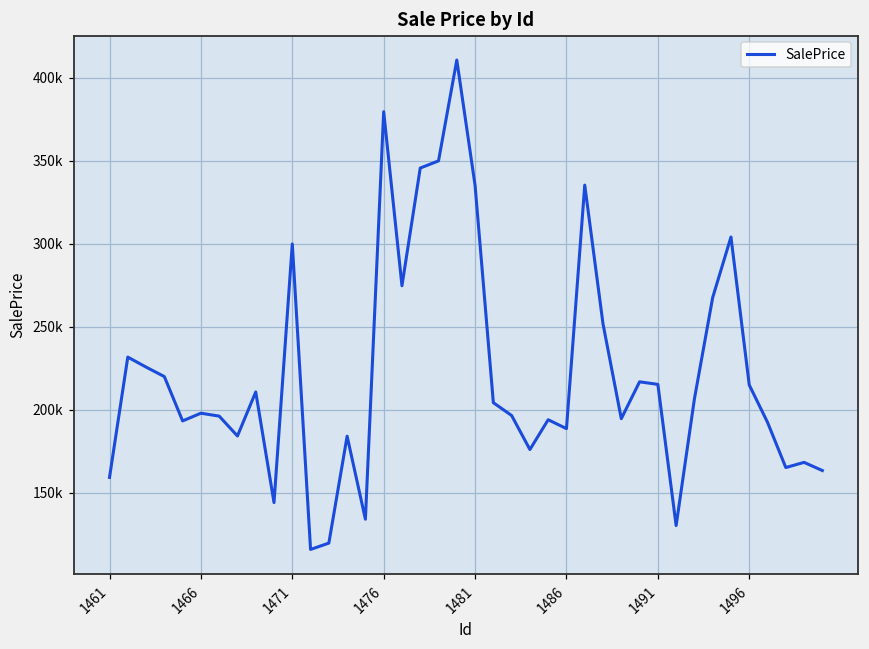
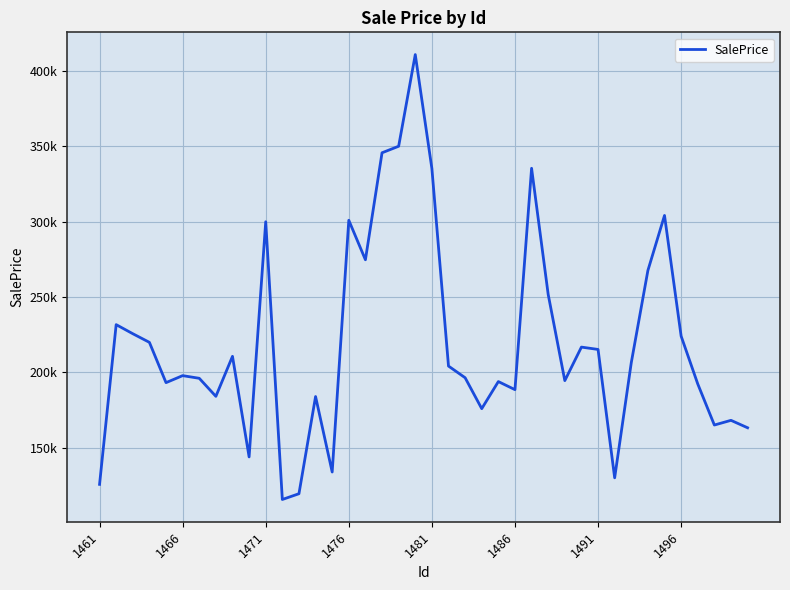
1461: 159000 -> 126000
1476: 380000 -> 301000
1496: 215000 -> 224000
